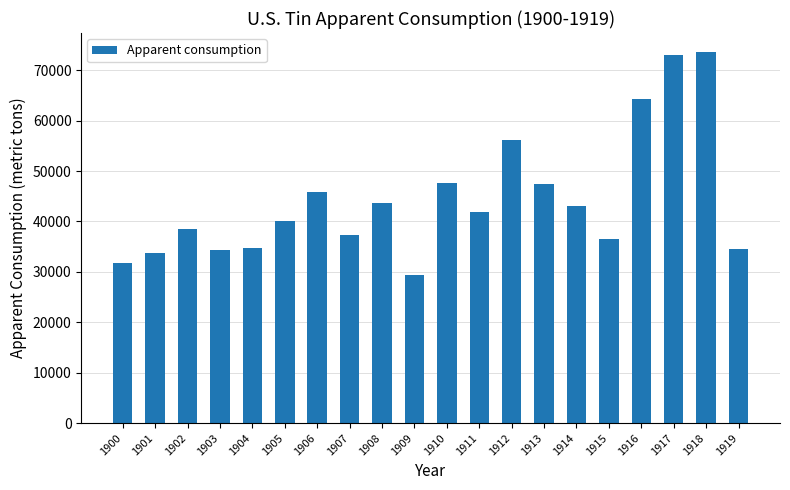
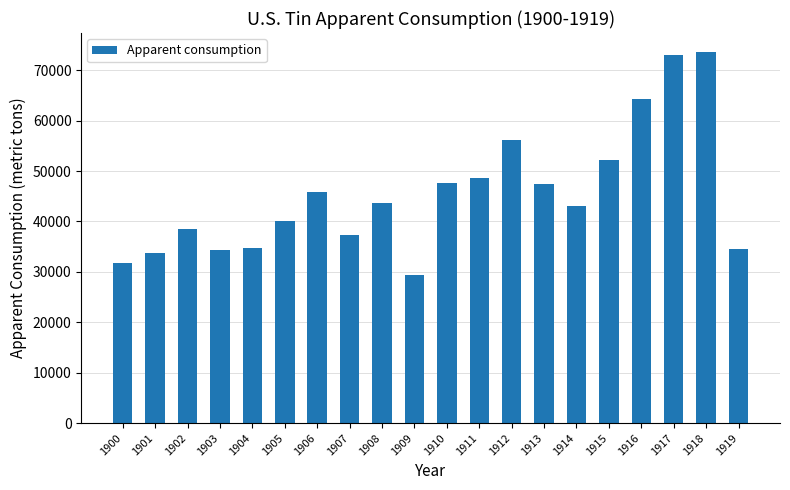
1911: 42000 -> 49000
1915: 37000 -> 52000
